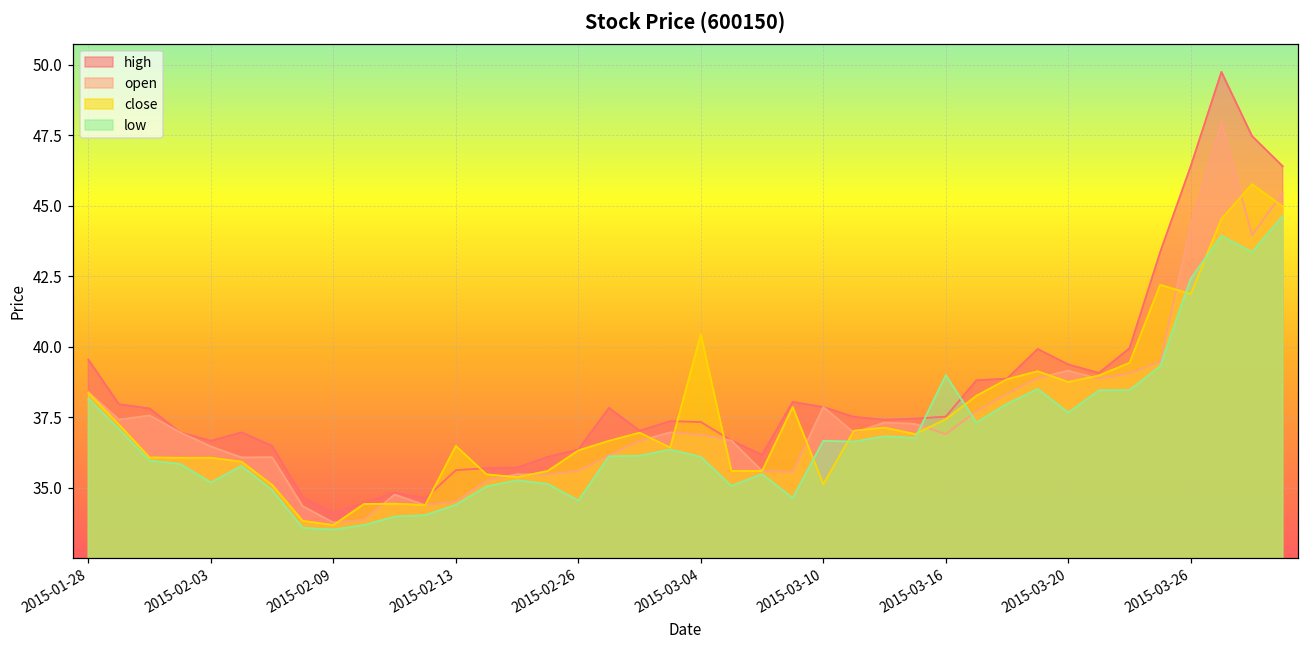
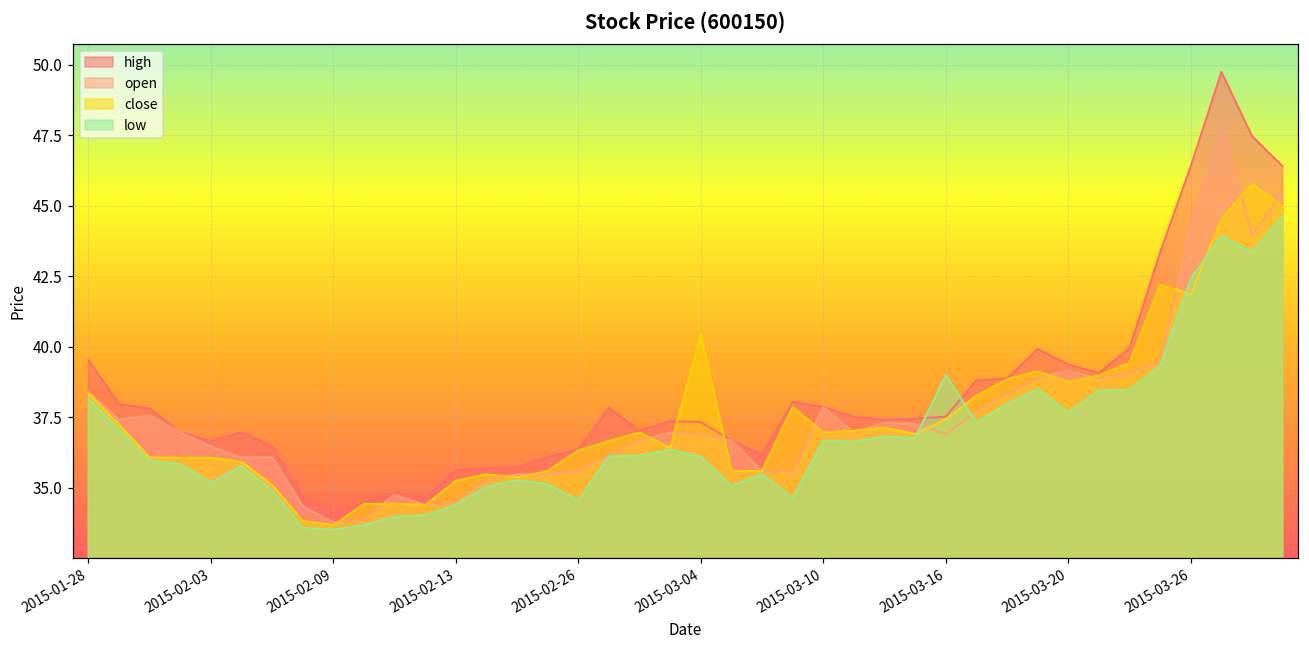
close, 2015-02-13: 36.5 -> 35.2
close, 2015-03-10: 35.1 -> 37.0
